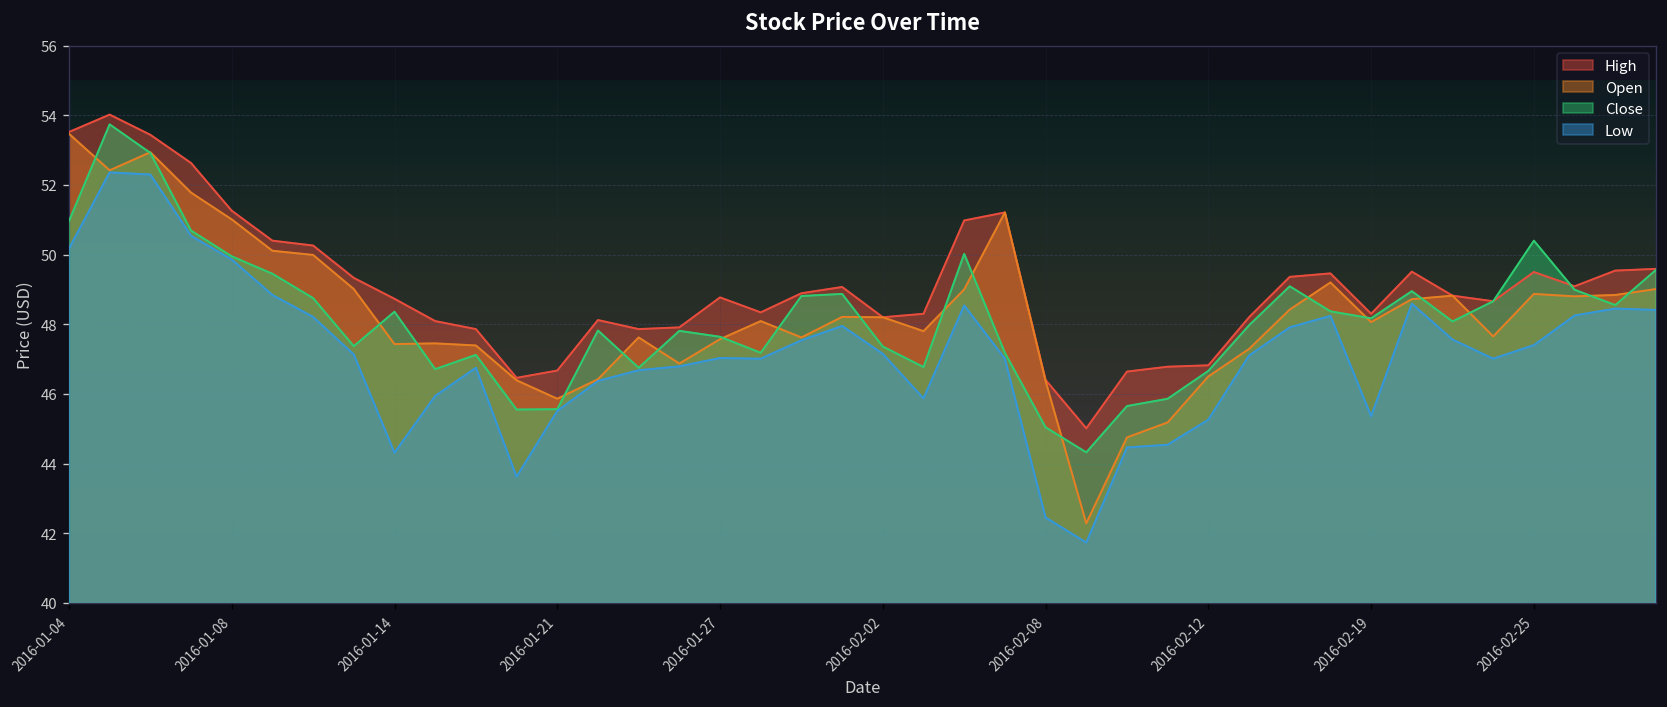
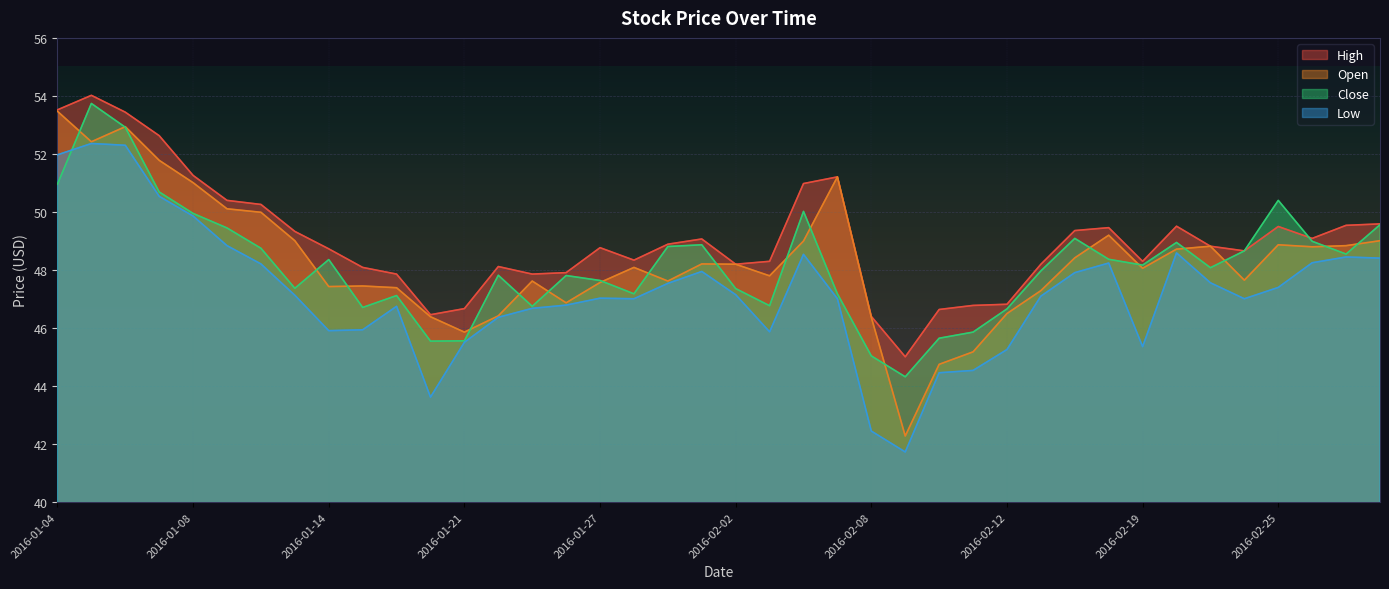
Low, 2016-01-04: 50.2 -> 52.0
Low, 2016-01-14: 44.3 -> 45.9
